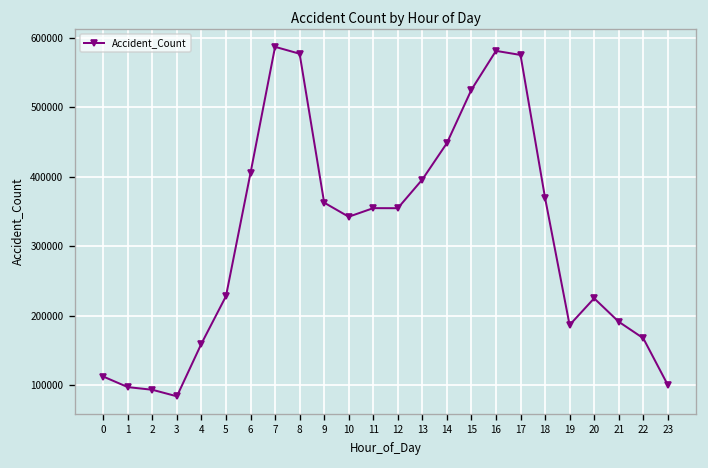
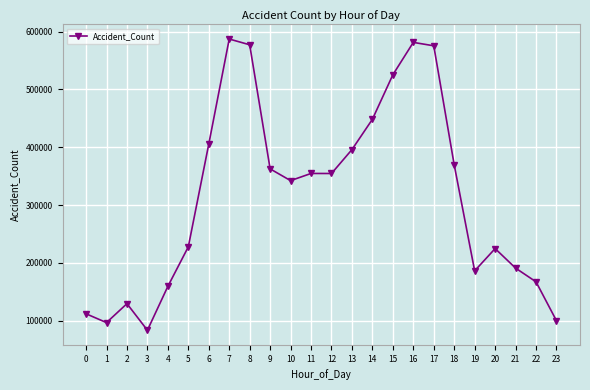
2: 90000 -> 130000
